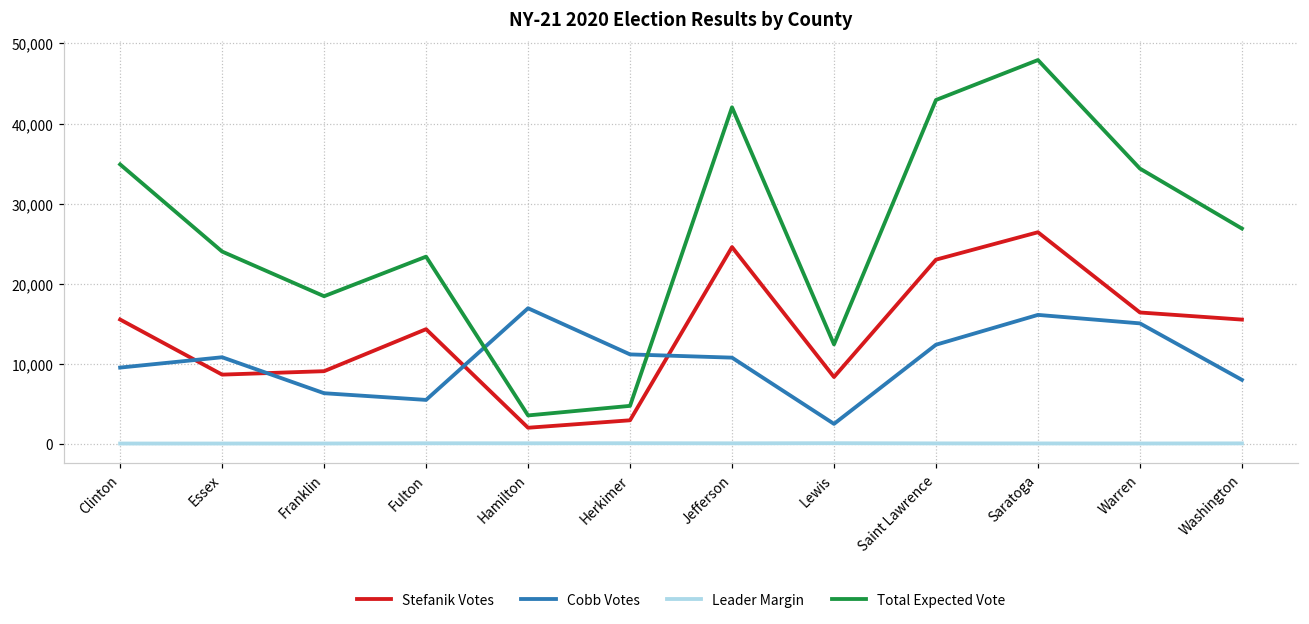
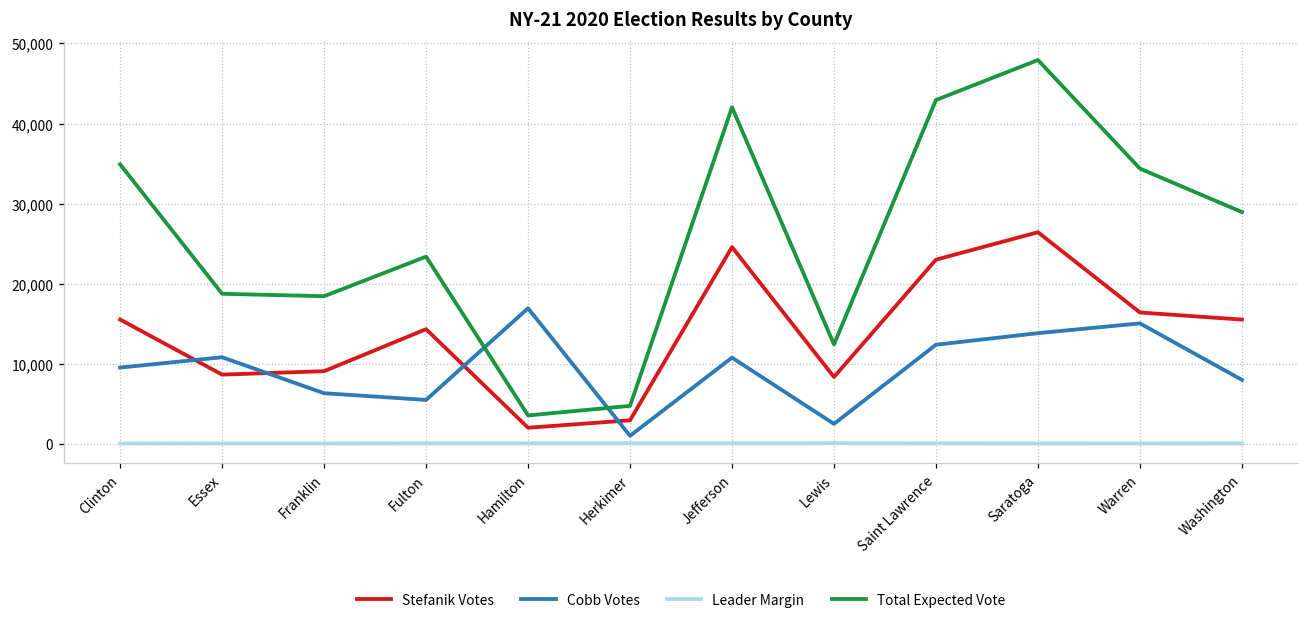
Total Expected Vote, Essex: 24,000 -> 19,000
Cobb Votes, Herkimer: 11,000 -> 1,000
Cobb Votes, Saratoga: 16,000 -> 14,000
Total Expected Vote, Washington: 27,000 -> 29,000
